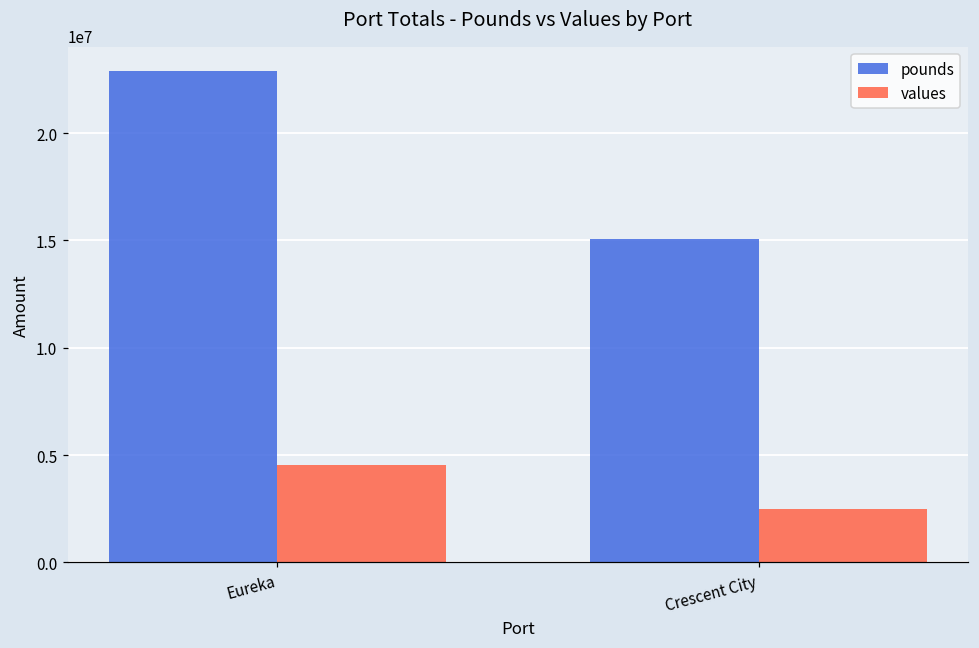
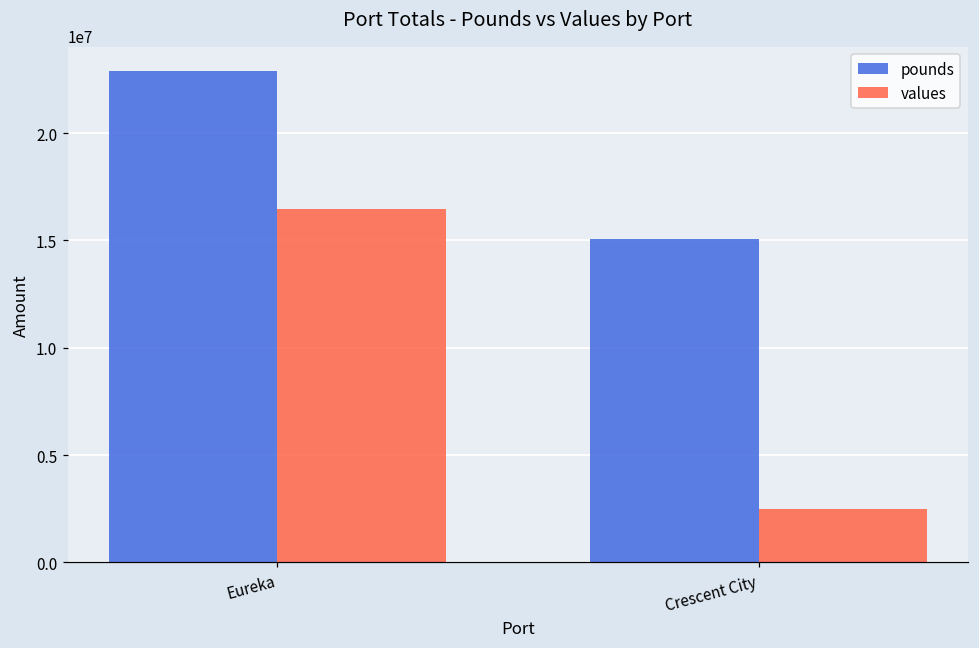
values, Eureka: 4600000 -> 16500000
